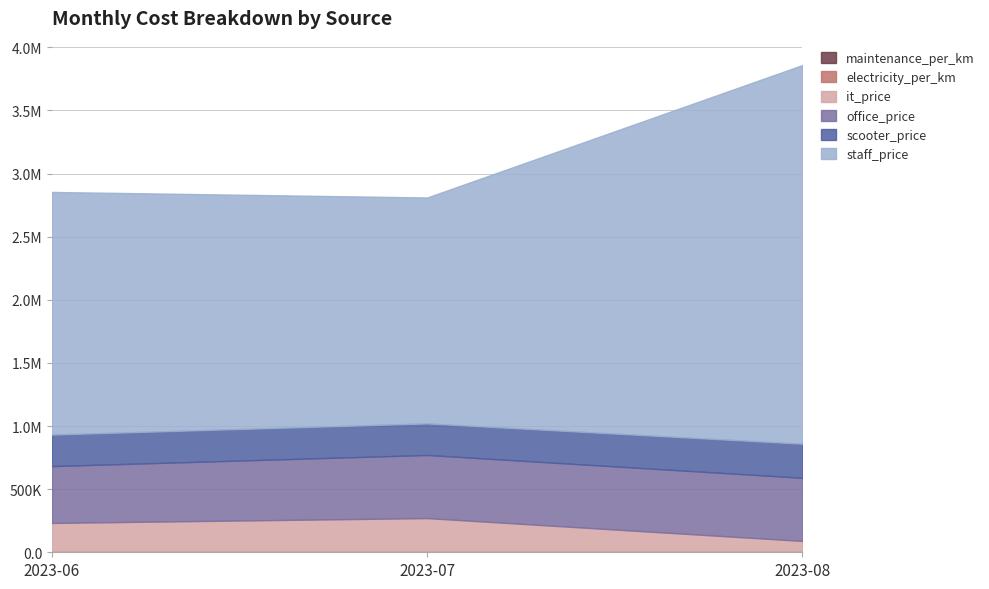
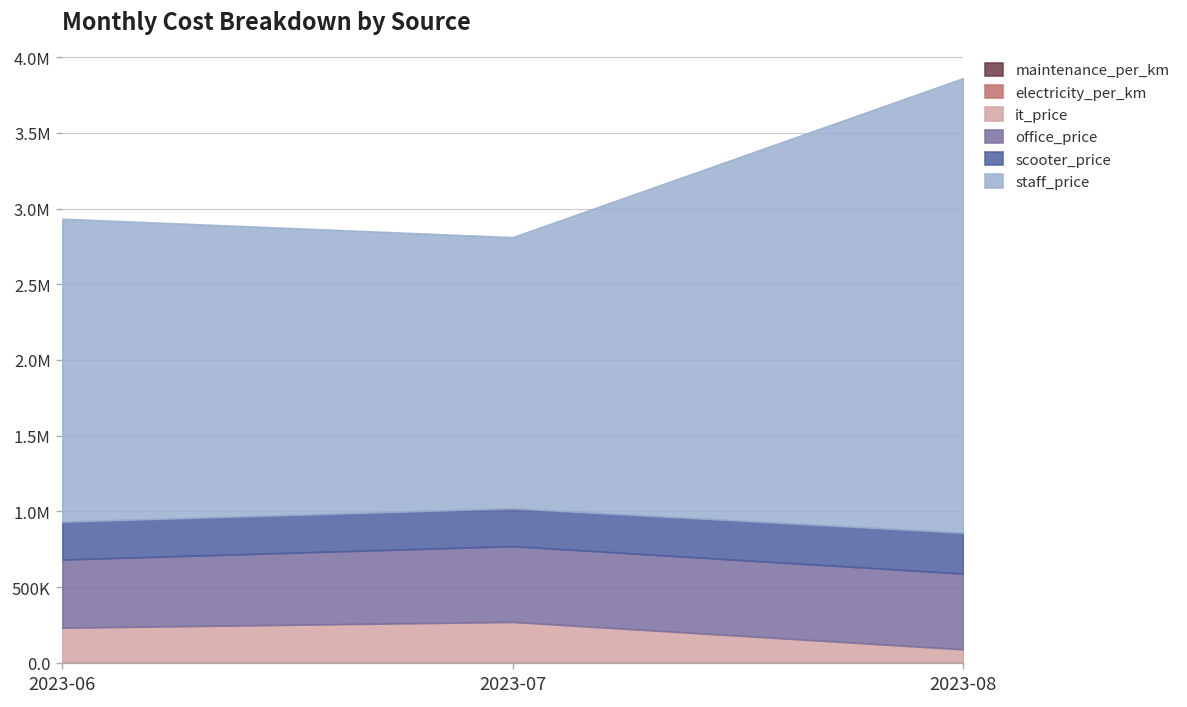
staff_price, 2023-06: 1920000 -> 2000000
